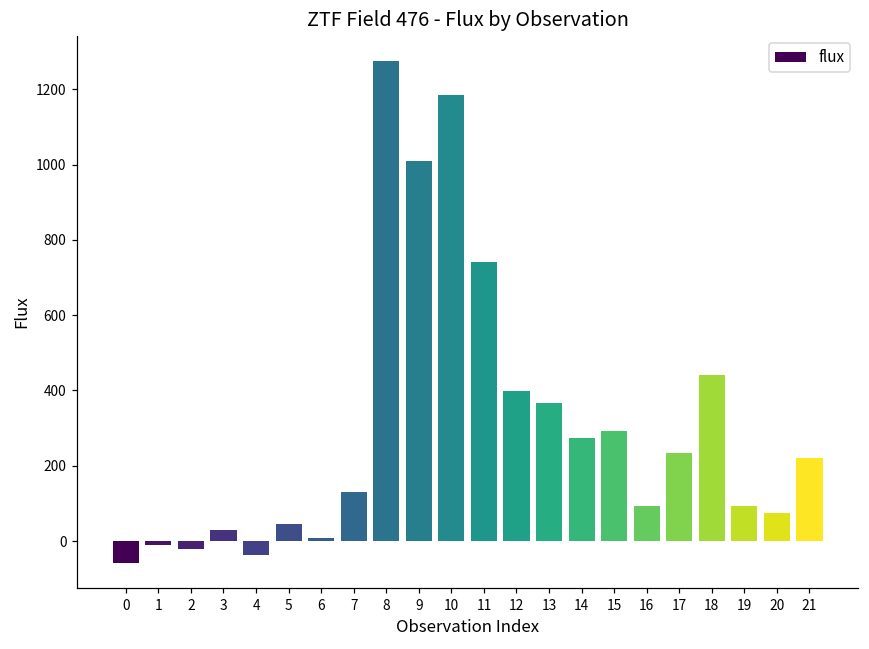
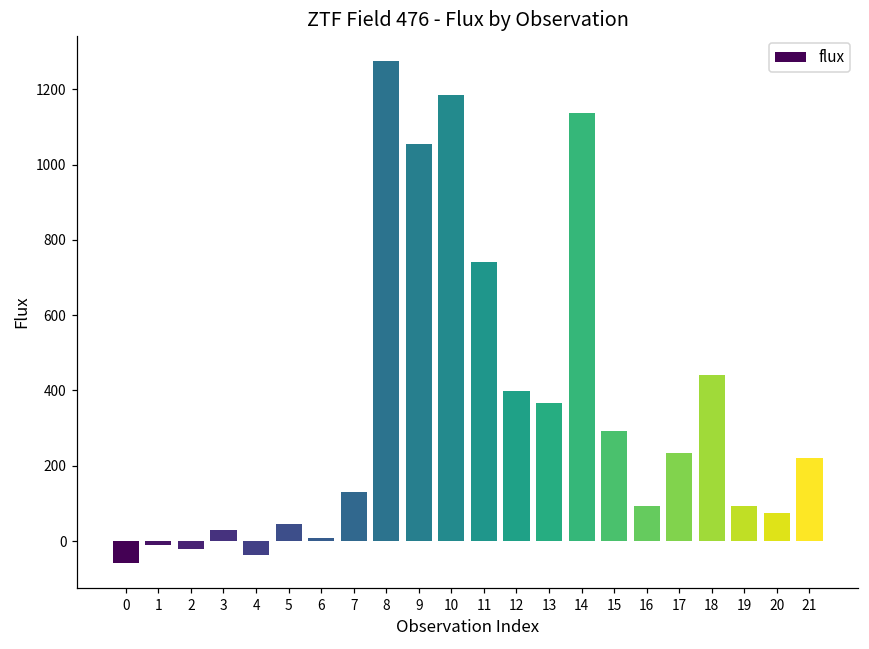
9: 1010 -> 1050
14: 270 -> 1140
